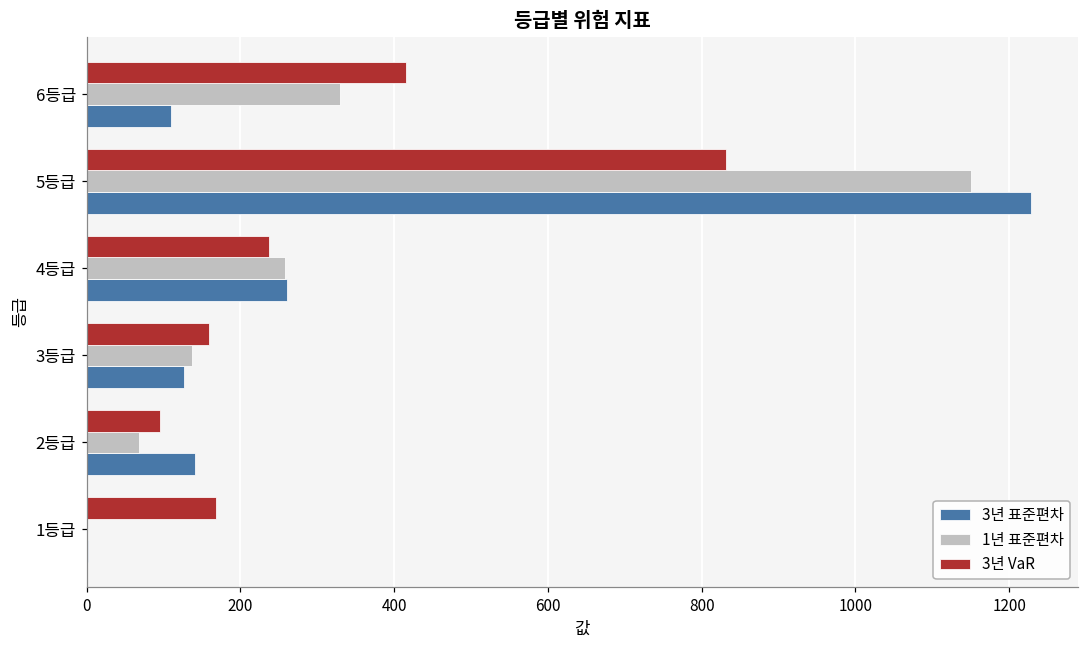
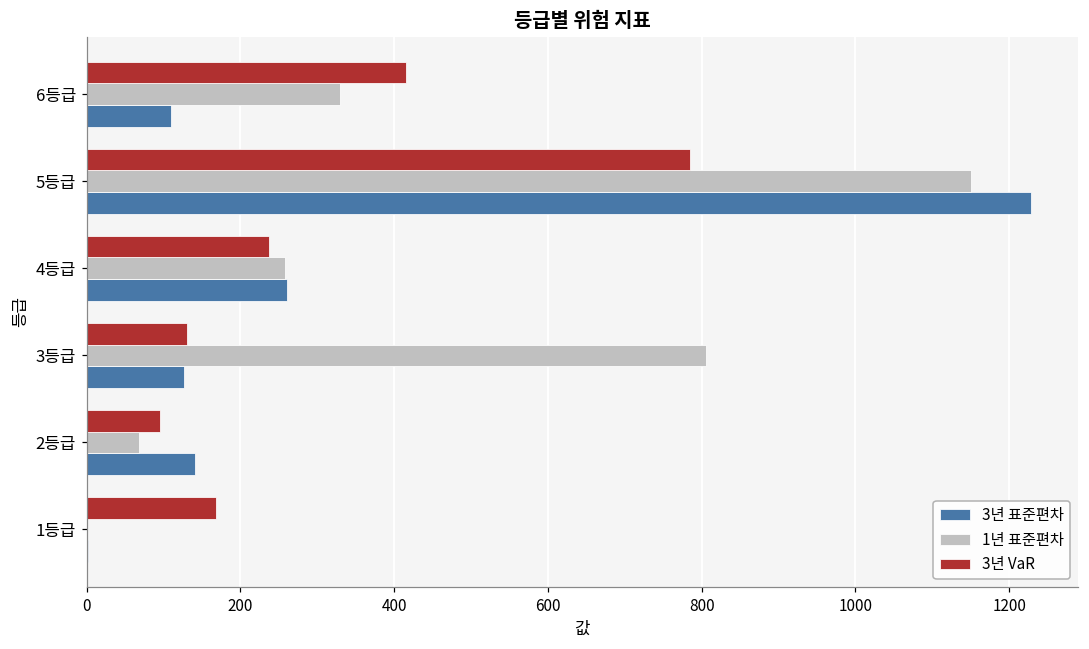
3년 VaR, 5등급: 830 -> 790
3년 VaR, 3등급: 160 -> 130
1년 표준편차, 3등급: 140 -> 810
